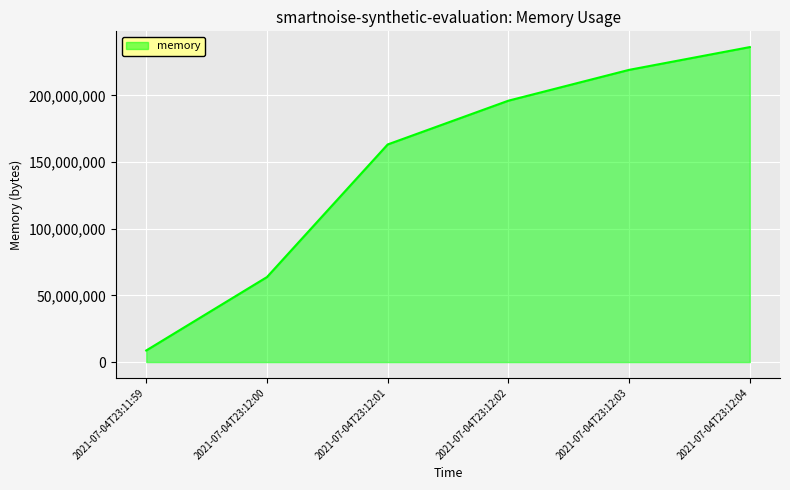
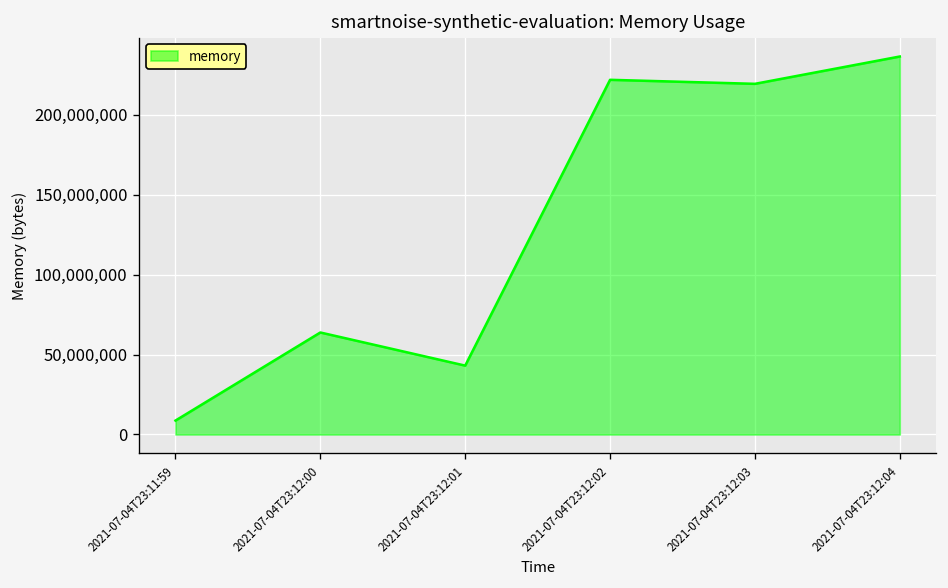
2021-07-04T23:12:01: 163,000,000 -> 43,000,000
2021-07-04T23:12:02: 196,000,000 -> 222,000,000
